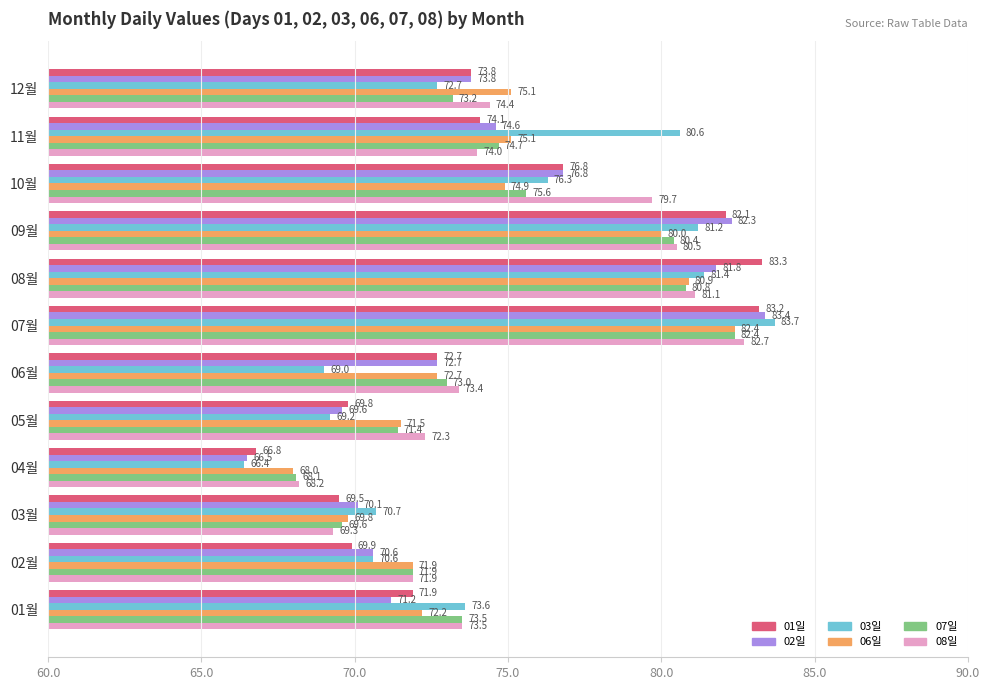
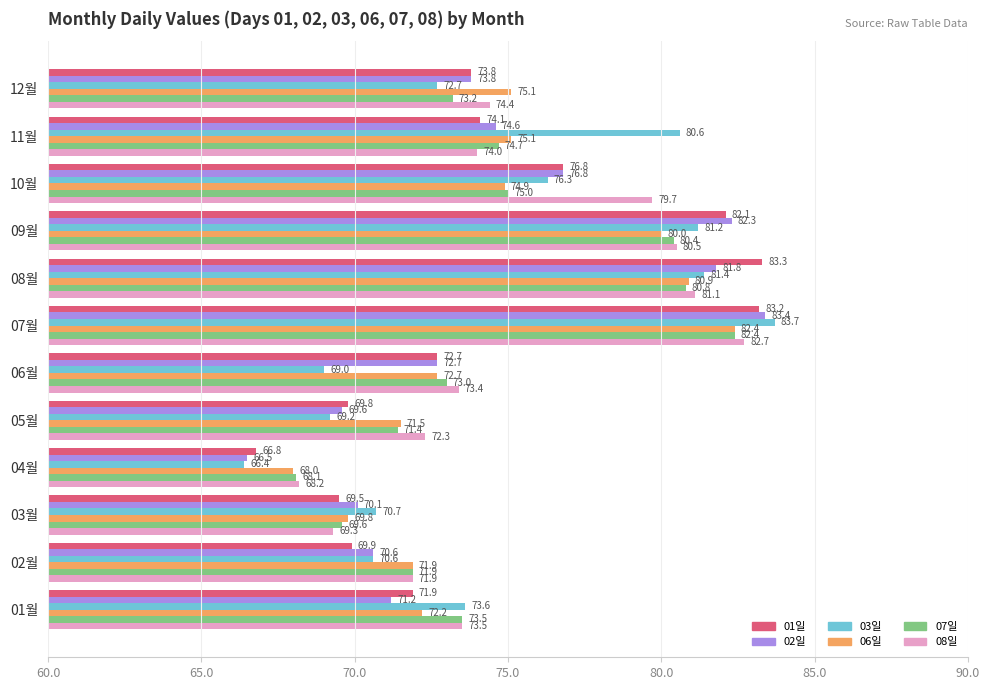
07일, 10월: 75.6 -> 75.0
